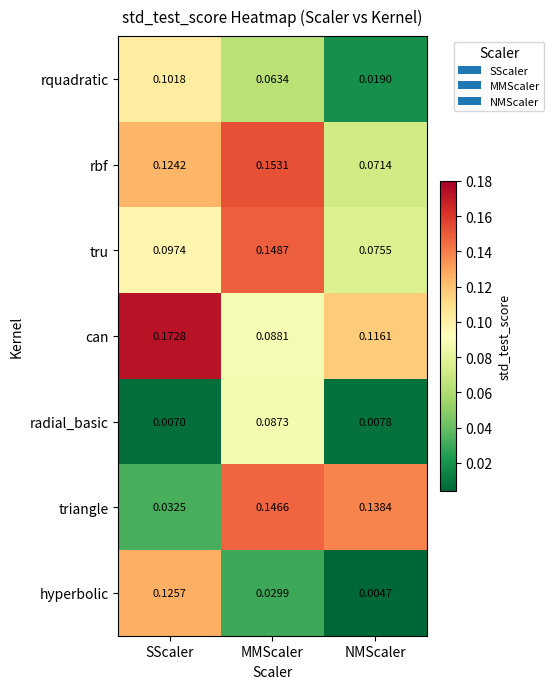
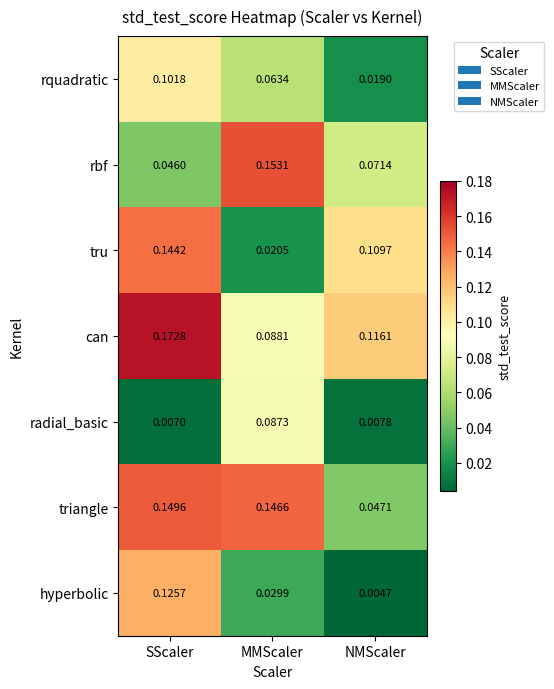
rbf, SScaler: 0.1242 -> 0.0460
tru, SScaler: 0.0974 -> 0.1442
tru, MMScaler: 0.1487 -> 0.0205
tru, NMScaler: 0.0755 -> 0.1097
triangle, SScaler: 0.0325 -> 0.1496
triangle, NMScaler: 0.1384 -> 0.0471
